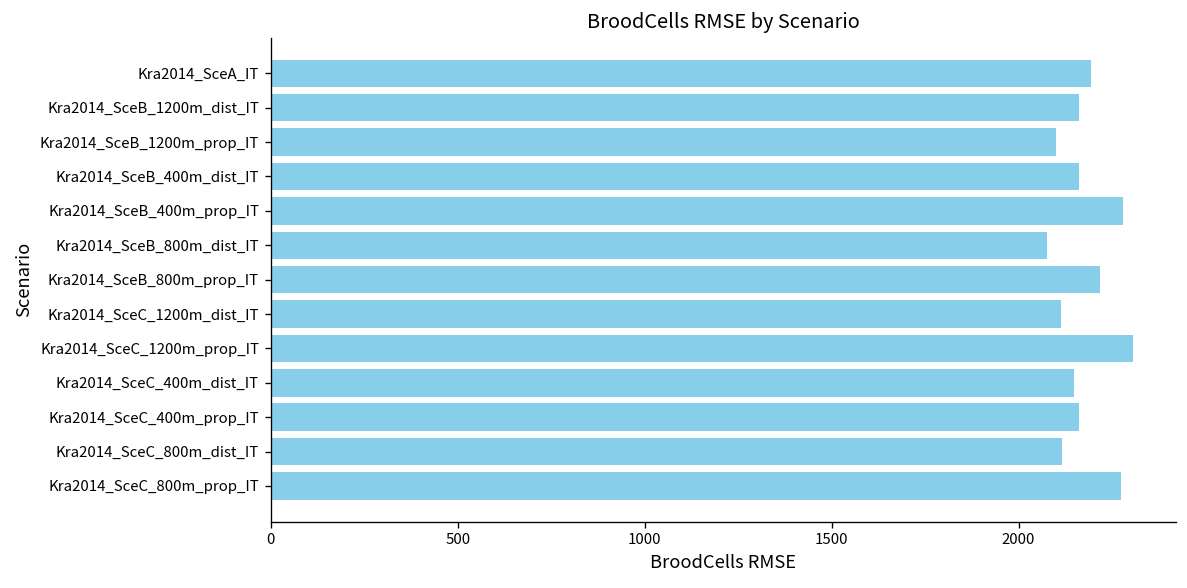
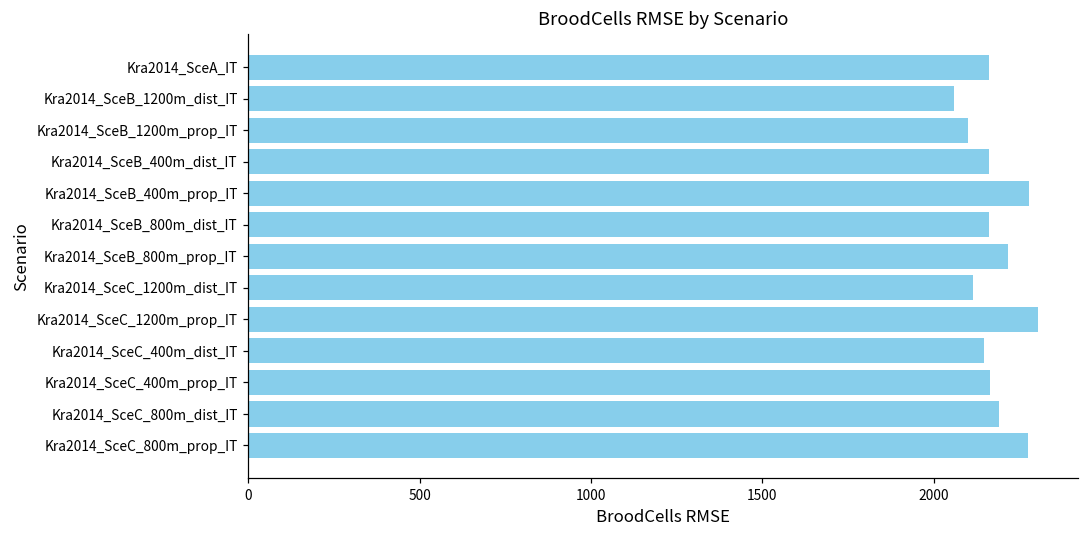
Kra2014_SceA_IT: 2190 -> 2160
Kra2014_SceB_1200m_dist_IT: 2160 -> 2060
Kra2014_SceB_800m_dist_IT: 2080 -> 2160
Kra2014_SceC_800m_dist_IT: 2120 -> 2190
